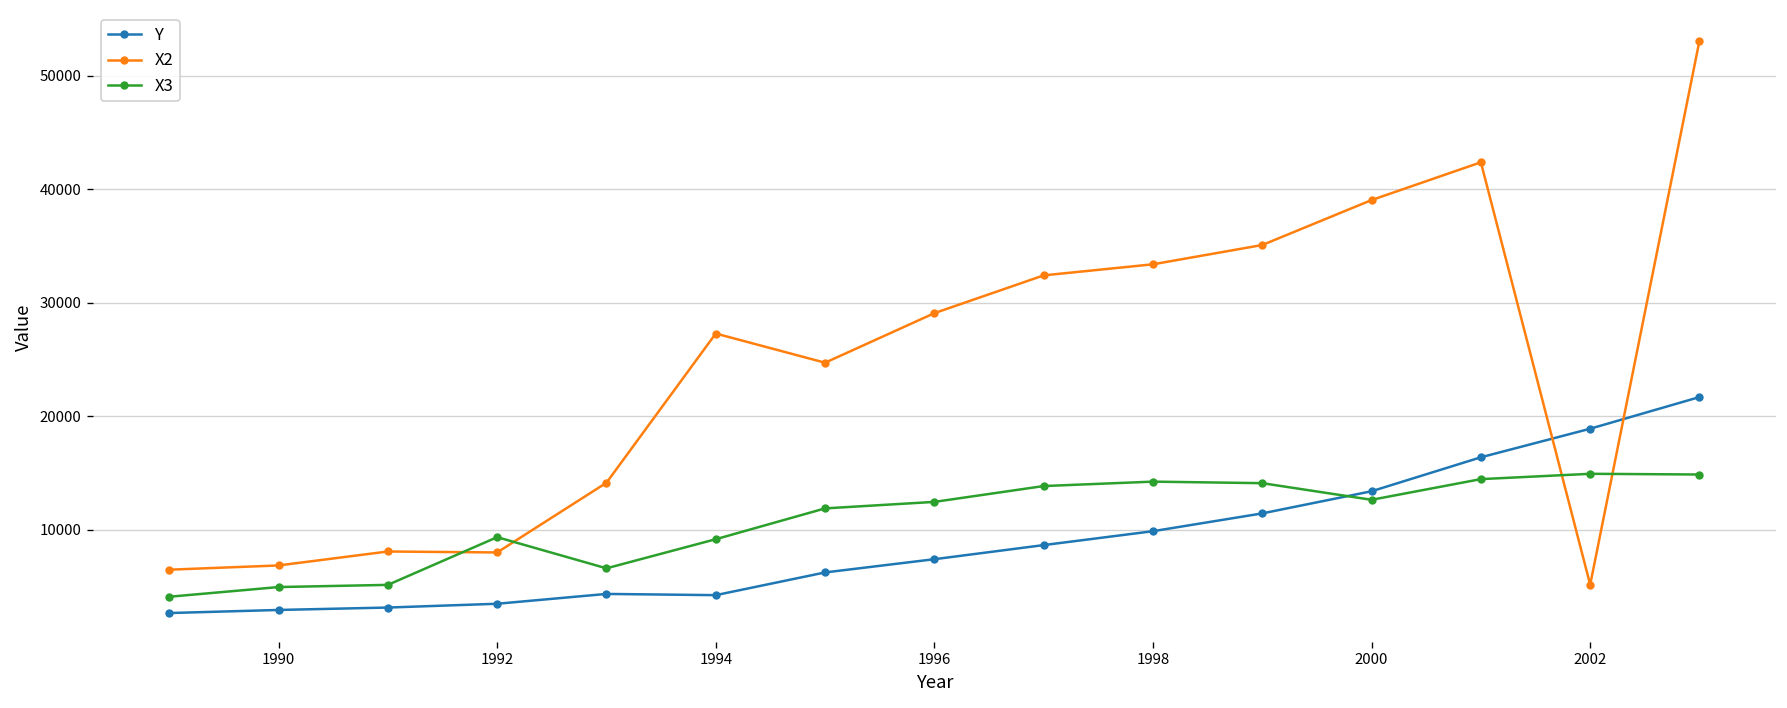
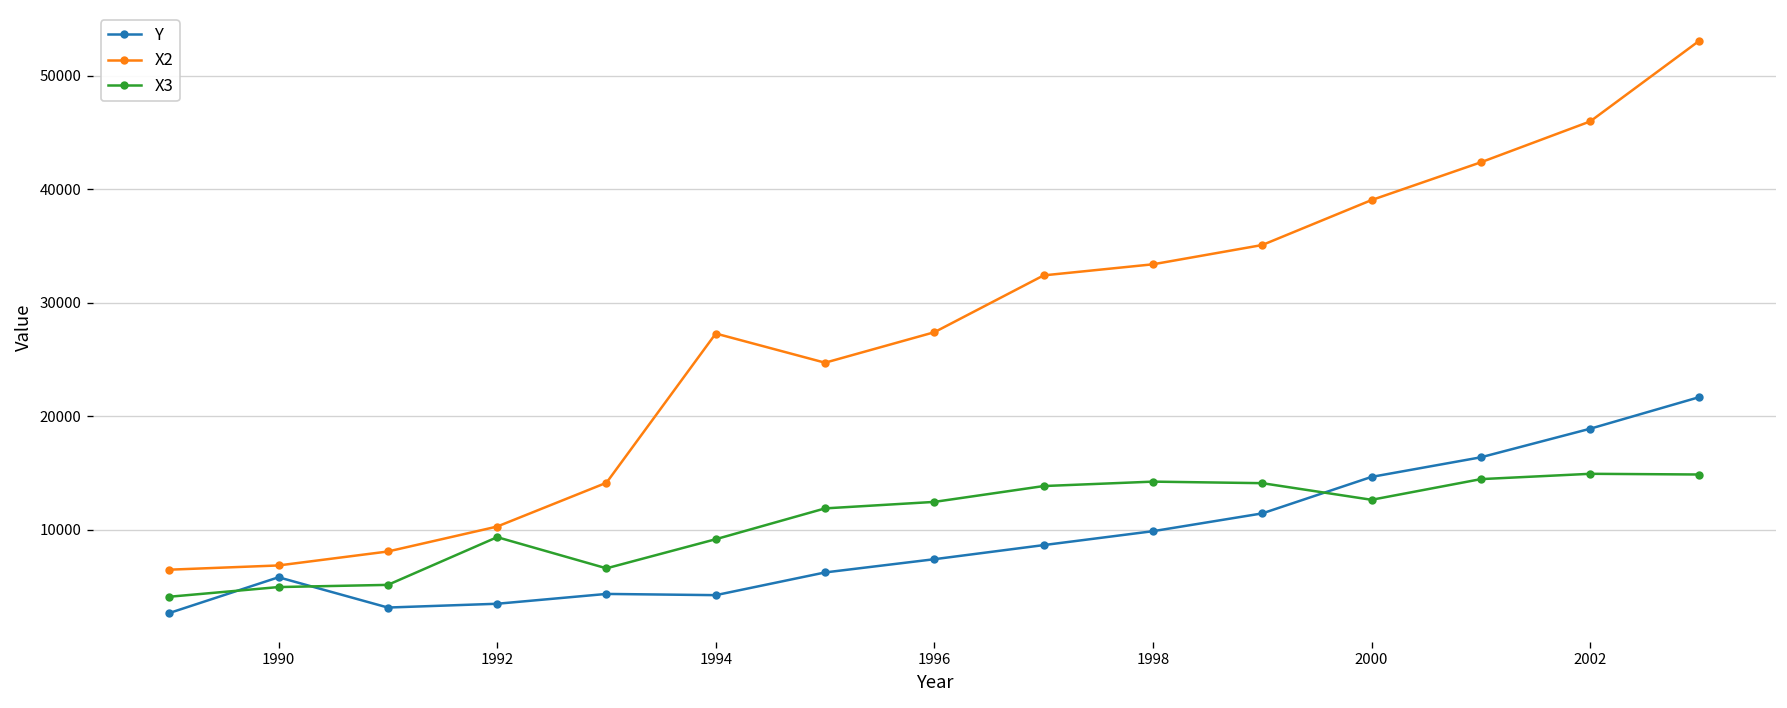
Y, 1990: 3000 -> 6000
X2, 1992: 8000 -> 10000
X2, 1996: 29000 -> 27000
Y, 2000: 13000 -> 15000
X2, 2002: 5000 -> 46000
